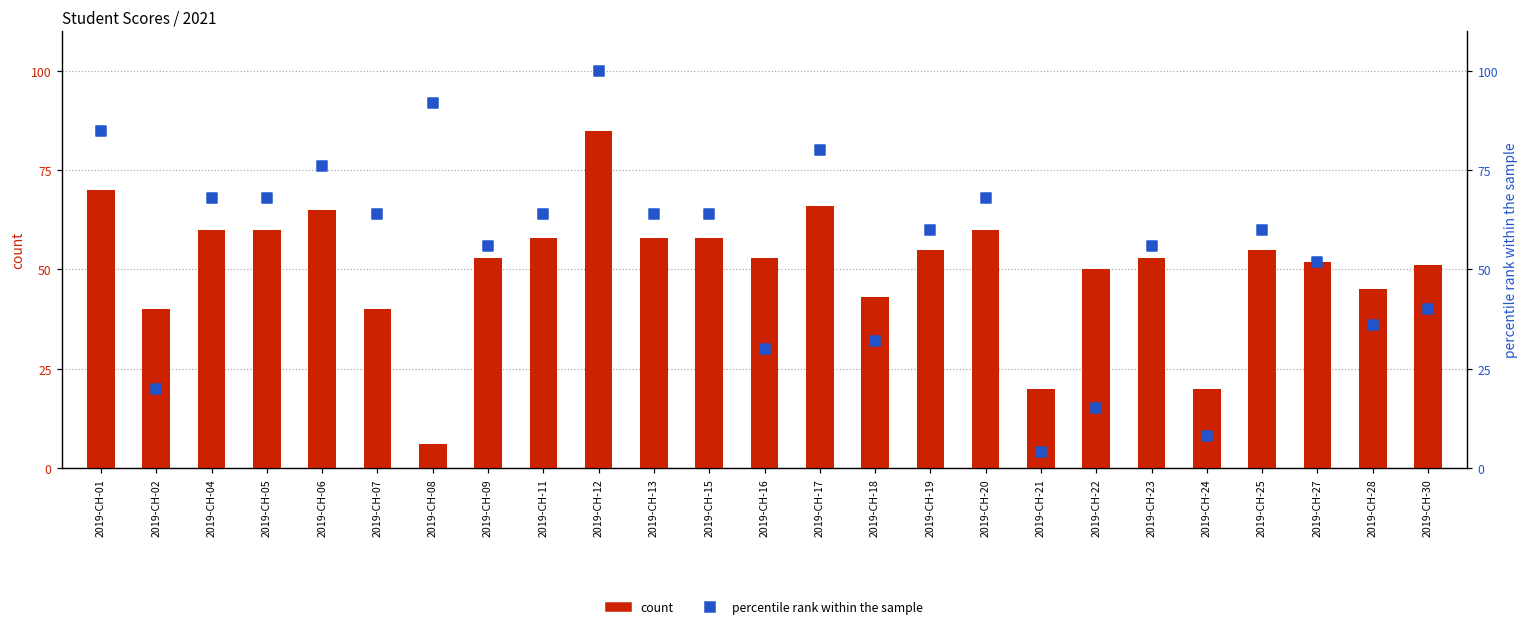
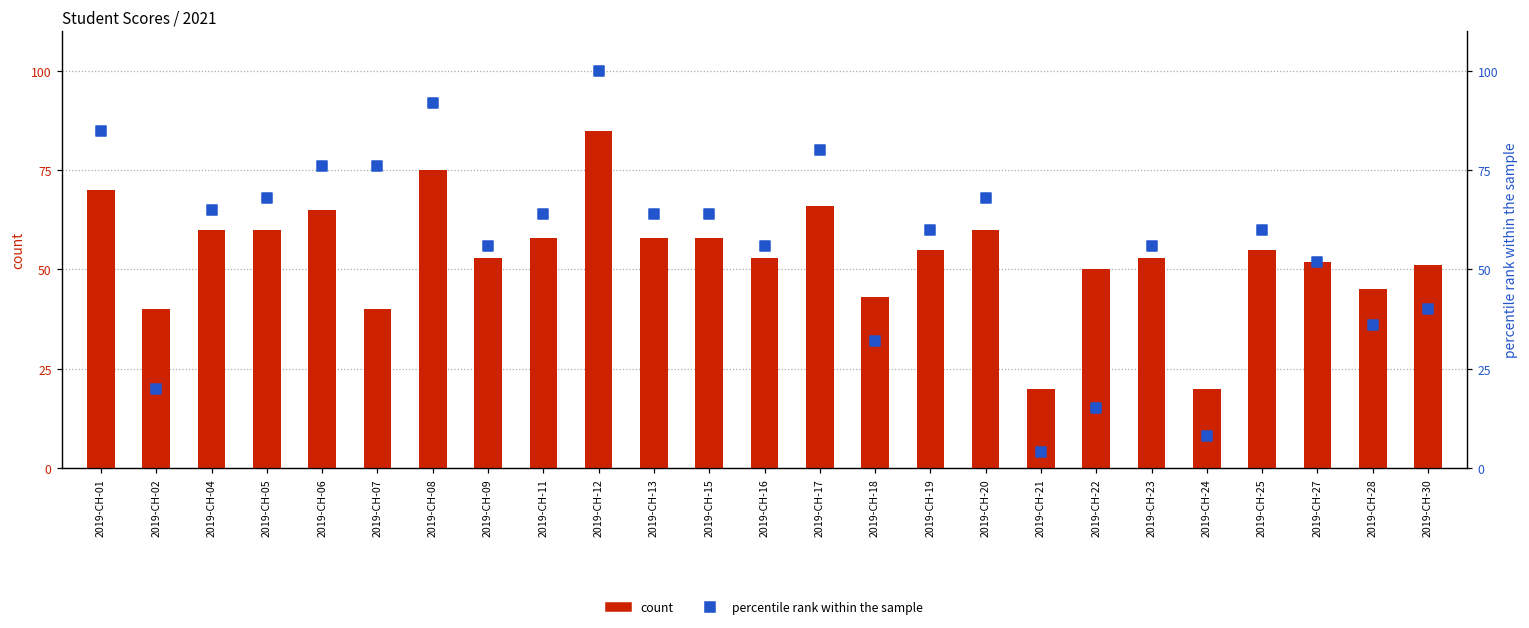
count, 2019-CH-08: 6 -> 75
percentile rank within the sample, 2019-CH-04: 68 -> 65
percentile rank within the sample, 2019-CH-07: 64 -> 76
percentile rank within the sample, 2019-CH-16: 30 -> 56
